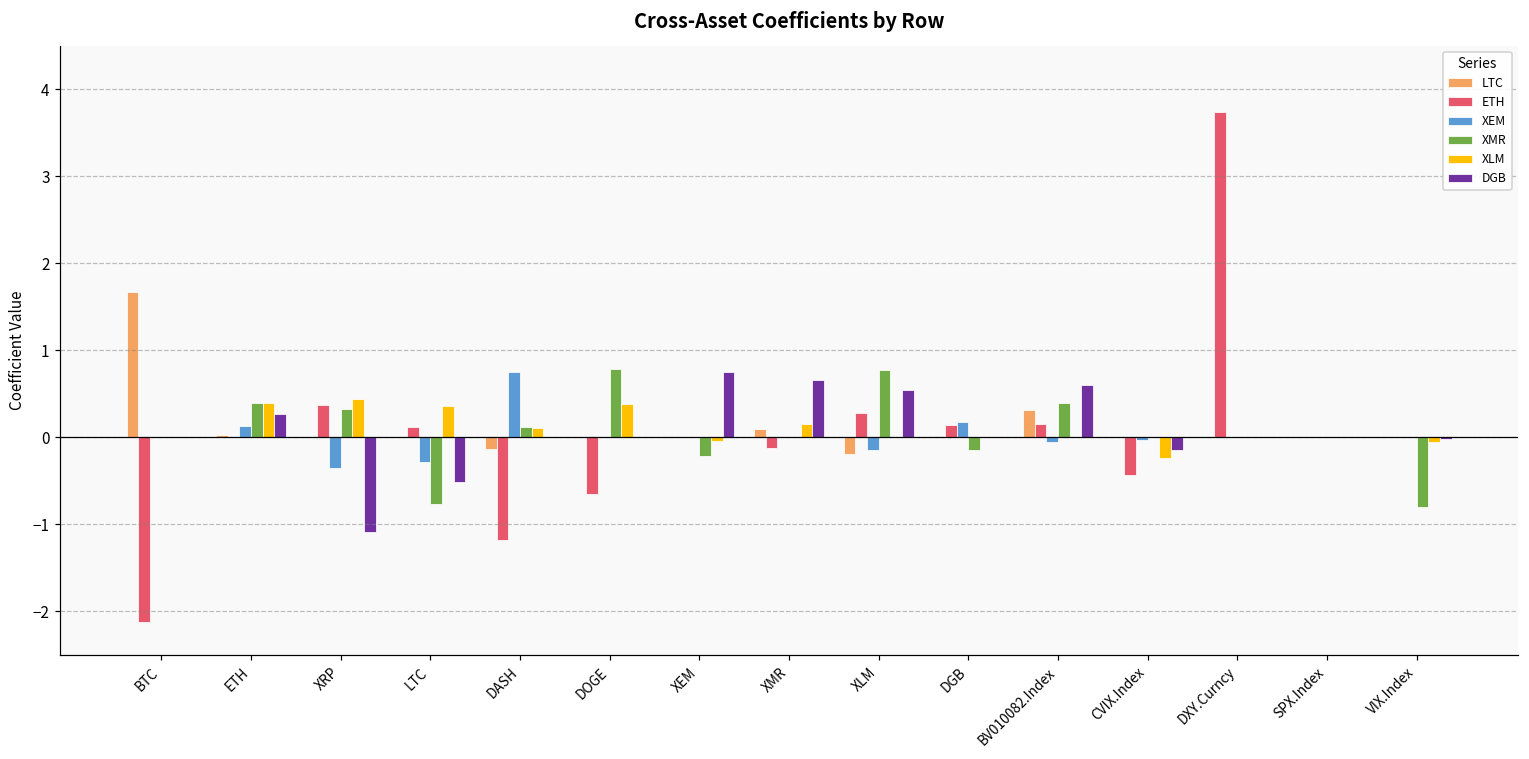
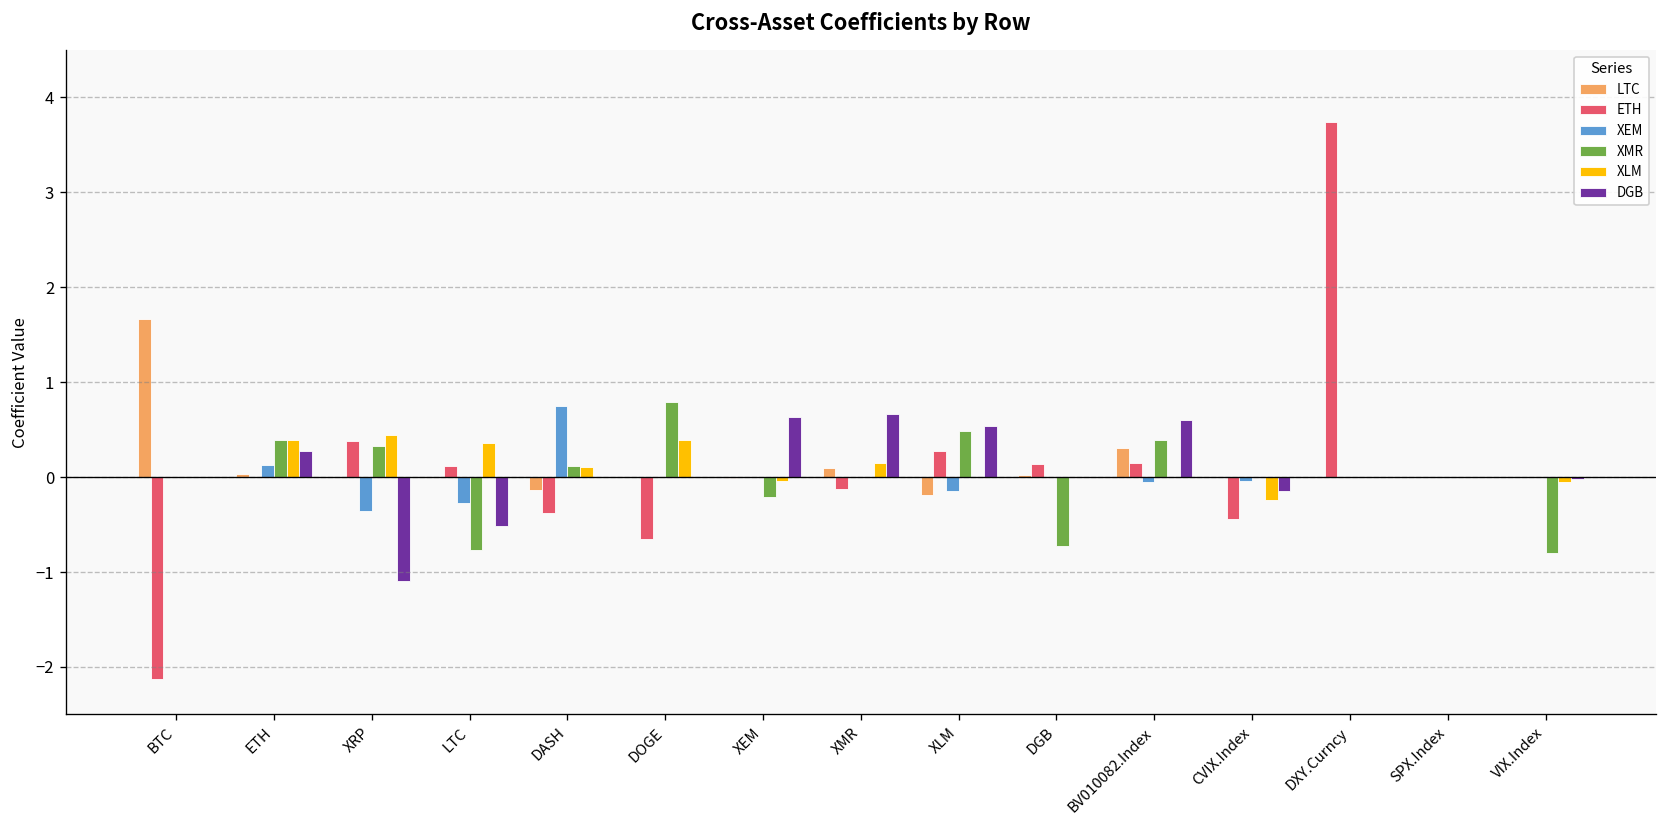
ETH, DASH: -1.2 -> -0.4
DGB, XEM: 0.8 -> 0.6
XMR, XLM: 0.8 -> 0.5
XEM, DGB: 0.2 -> 0.0
XMR, DGB: -0.1 -> -0.7
